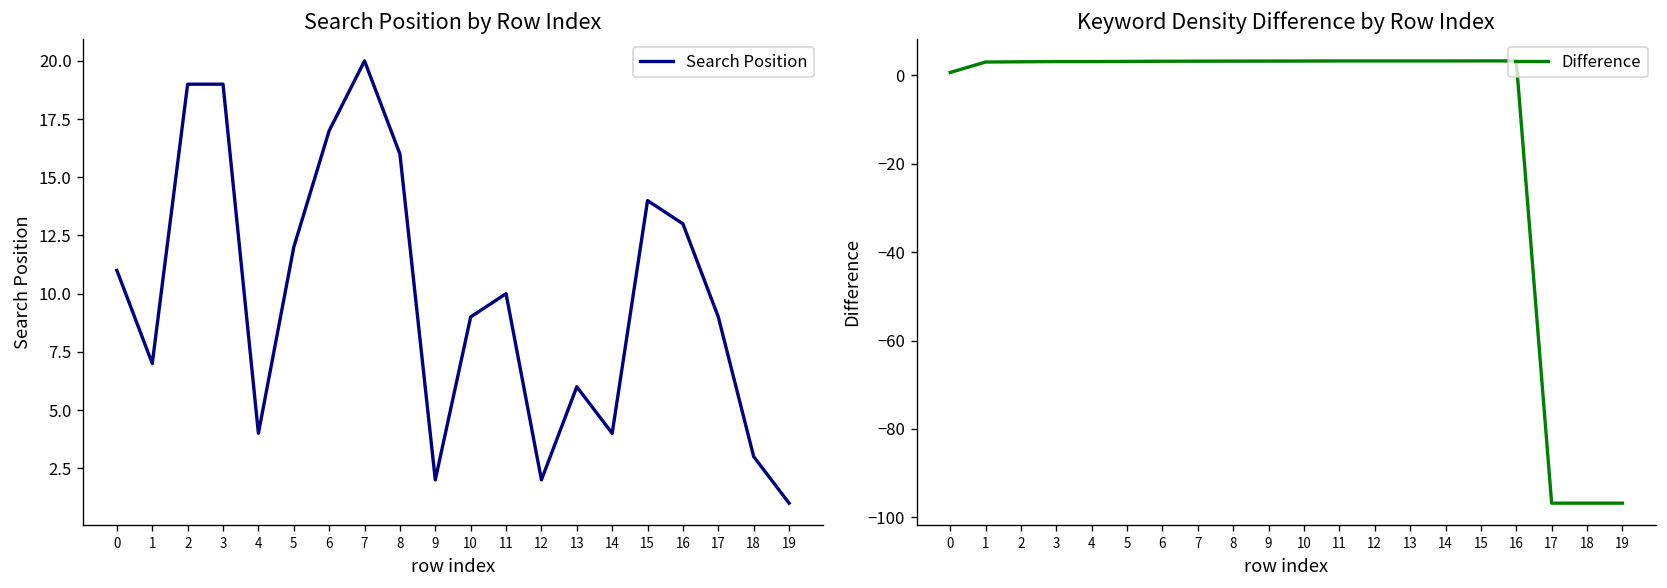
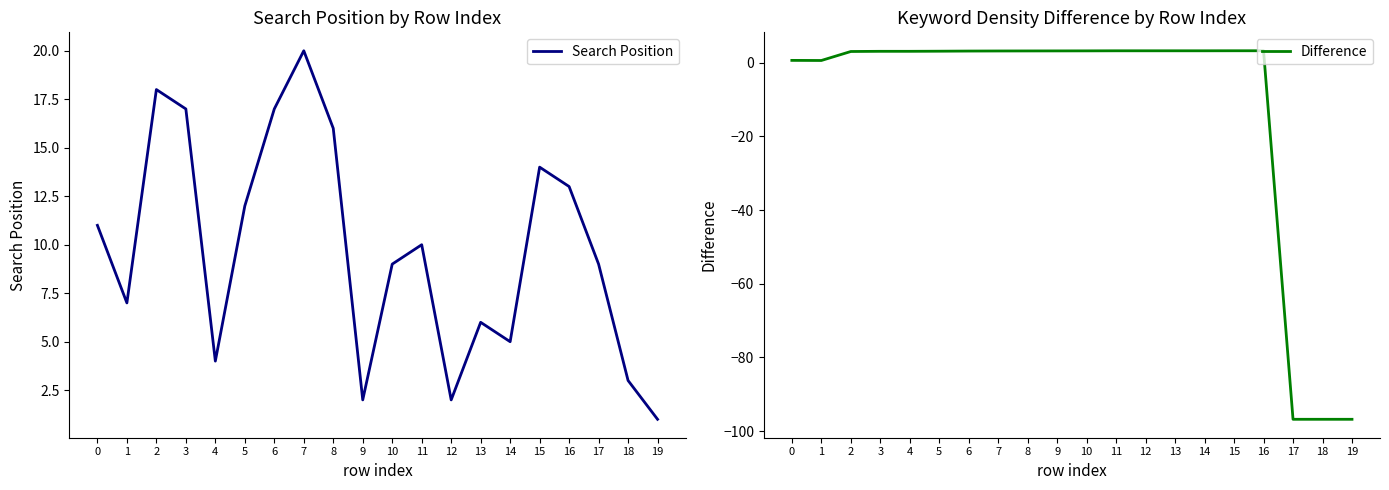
Search Position by Row Index, 2: 19 -> 18
Search Position by Row Index, 3: 19 -> 17
Search Position by Row Index, 14: 4 -> 5
Keyword Density Difference by Row Index, 1: 3 -> 1
